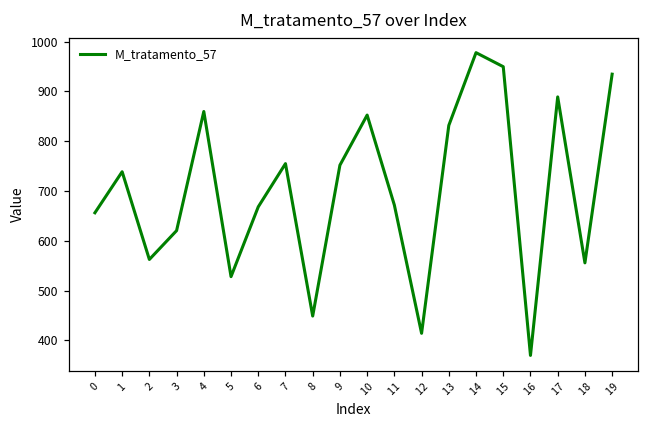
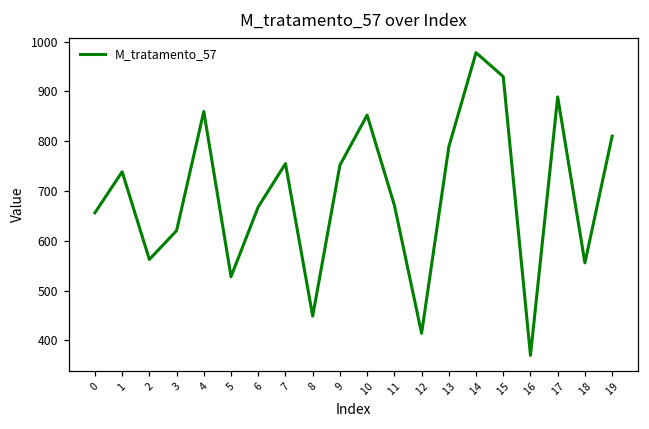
13: 830 -> 790
15: 950 -> 930
19: 930 -> 810
